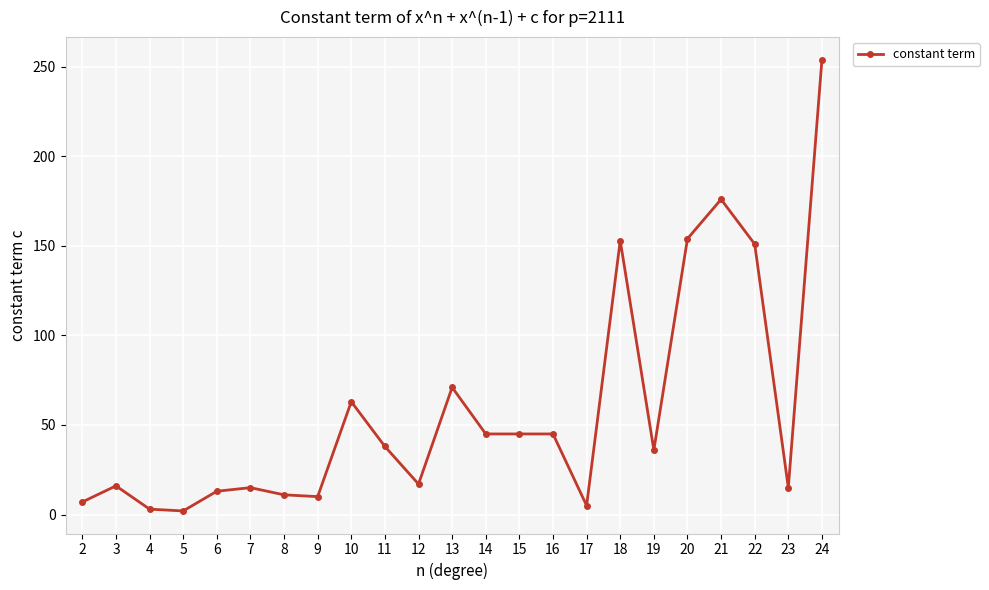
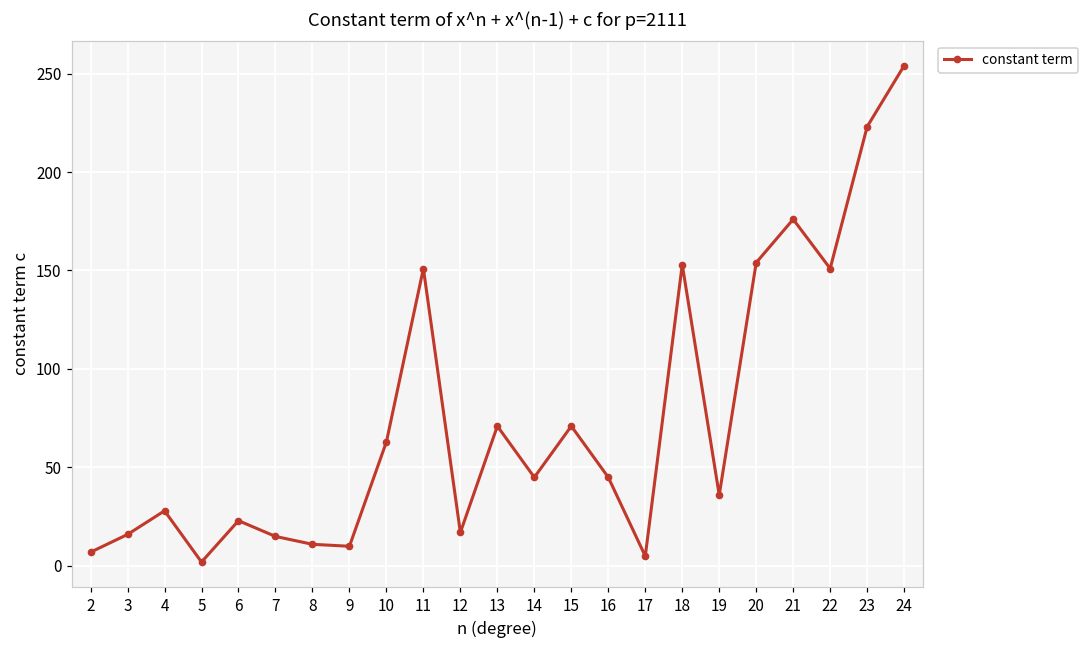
4: 3 -> 28
6: 13 -> 23
11: 38 -> 151
15: 45 -> 71
23: 15 -> 223
